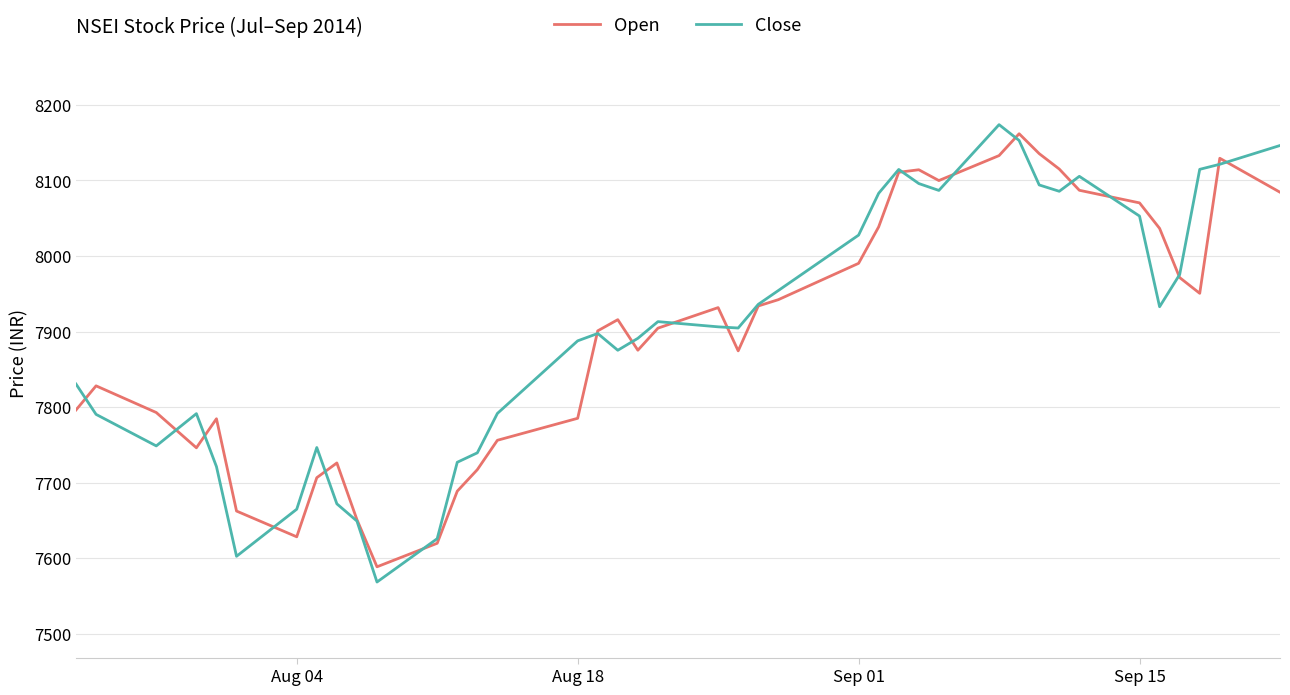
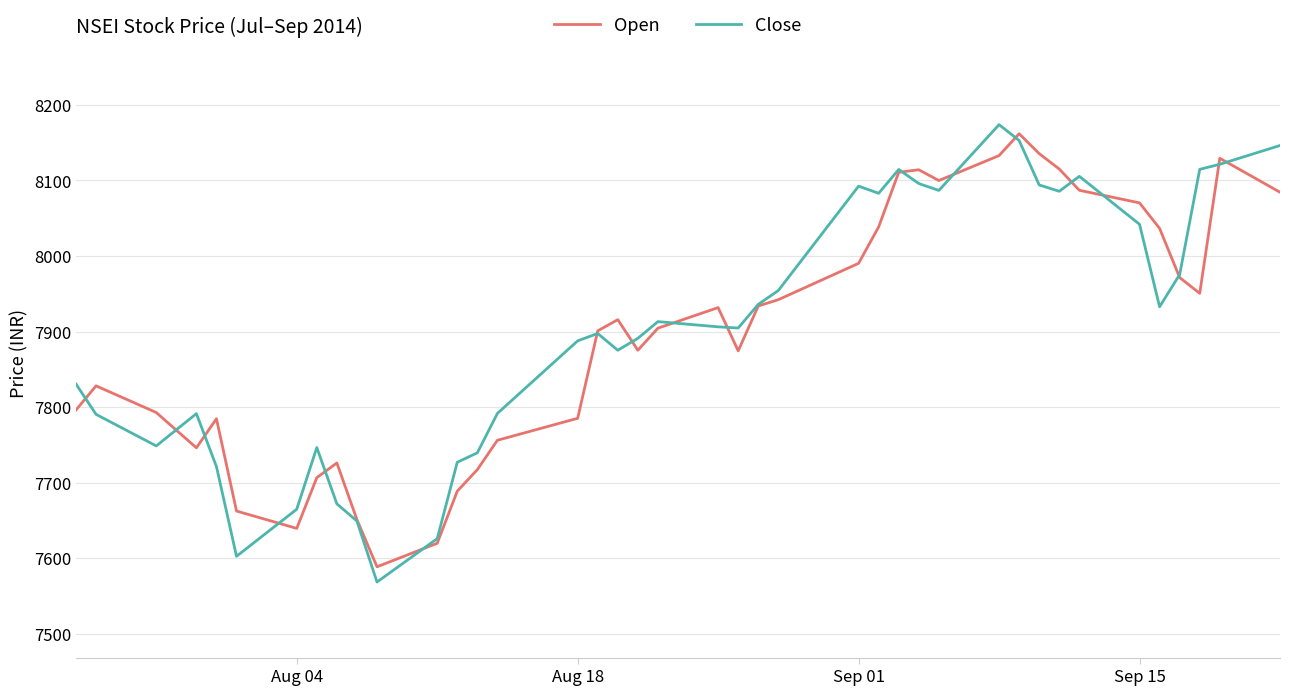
Open, Aug 04: 7630 -> 7640
Close, Sep 01: 8030 -> 8090
Close, Sep 15: 8050 -> 8040
